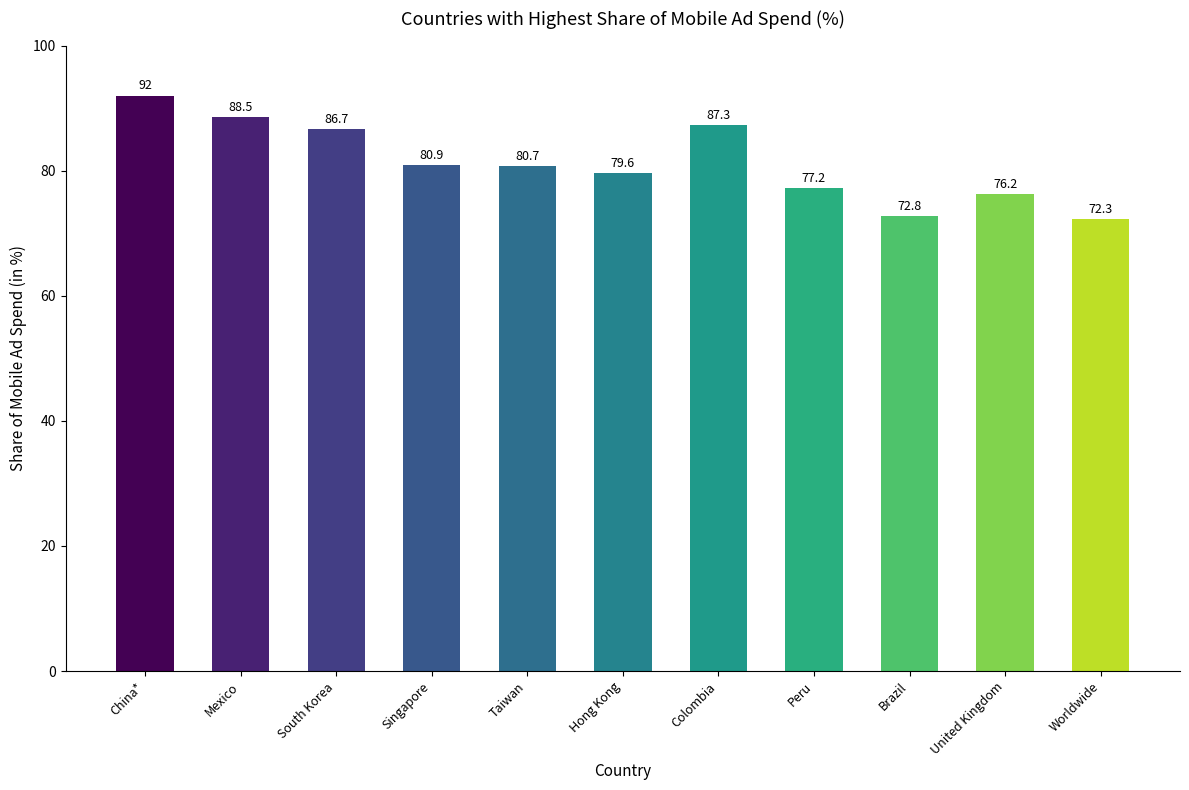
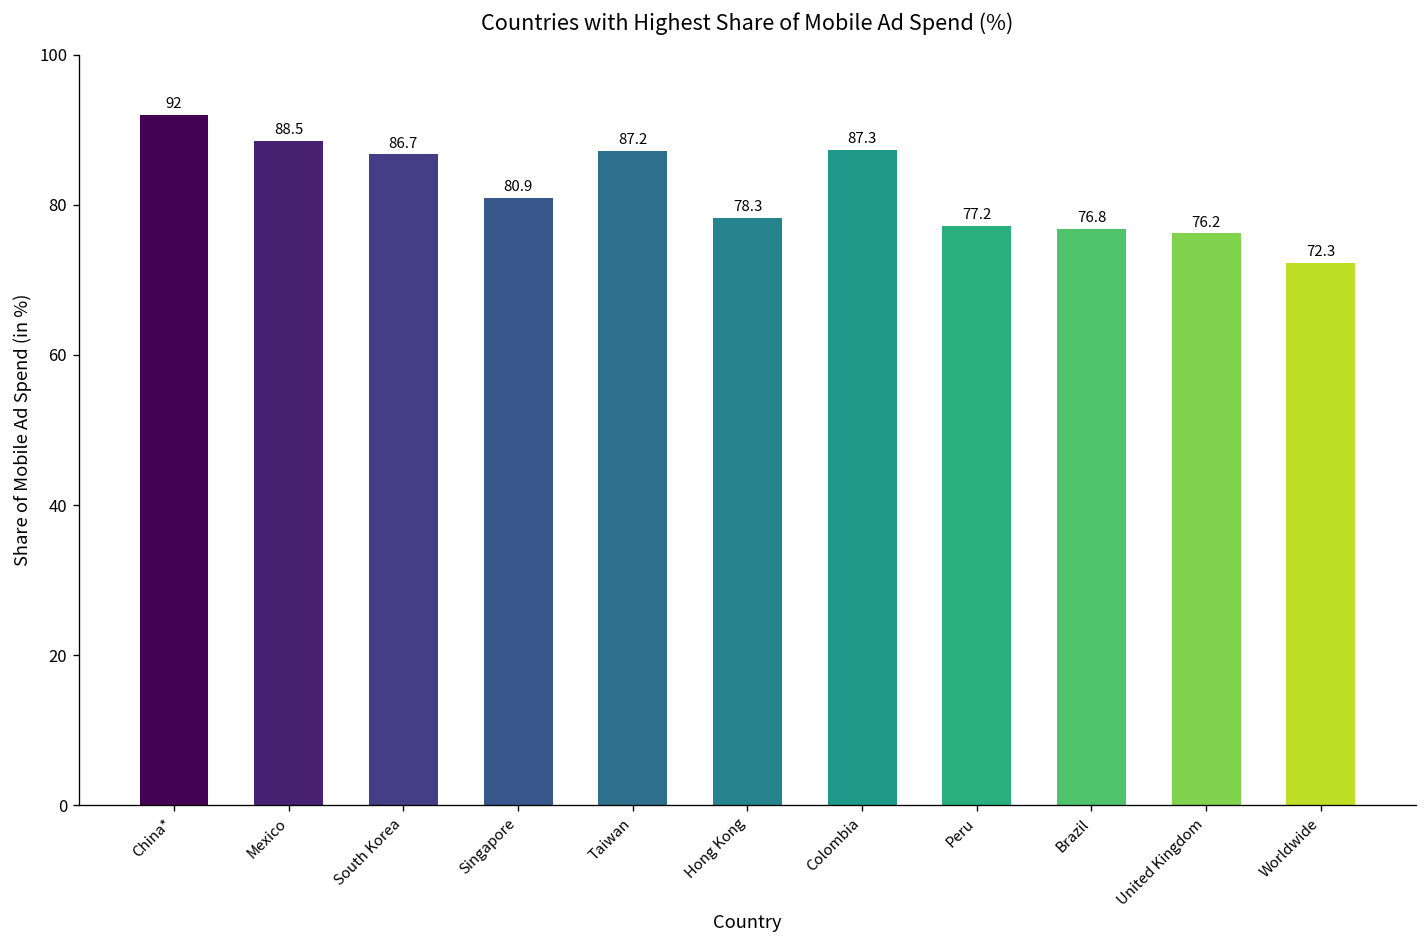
Taiwan: 80.7 -> 87.2
Hong Kong: 79.6 -> 78.3
Brazil: 72.8 -> 76.8
